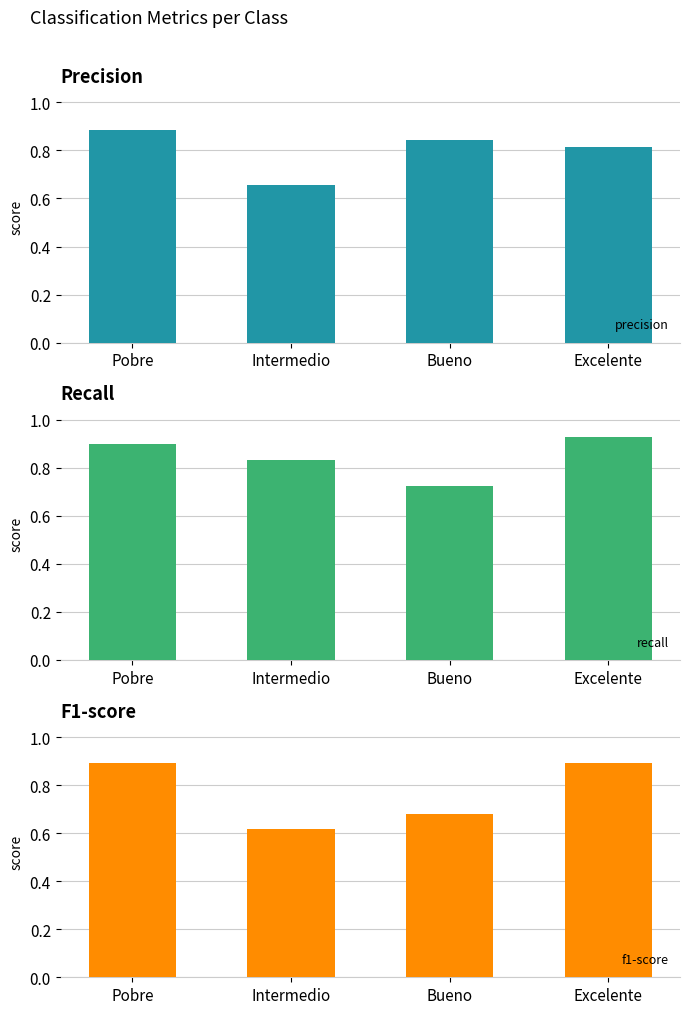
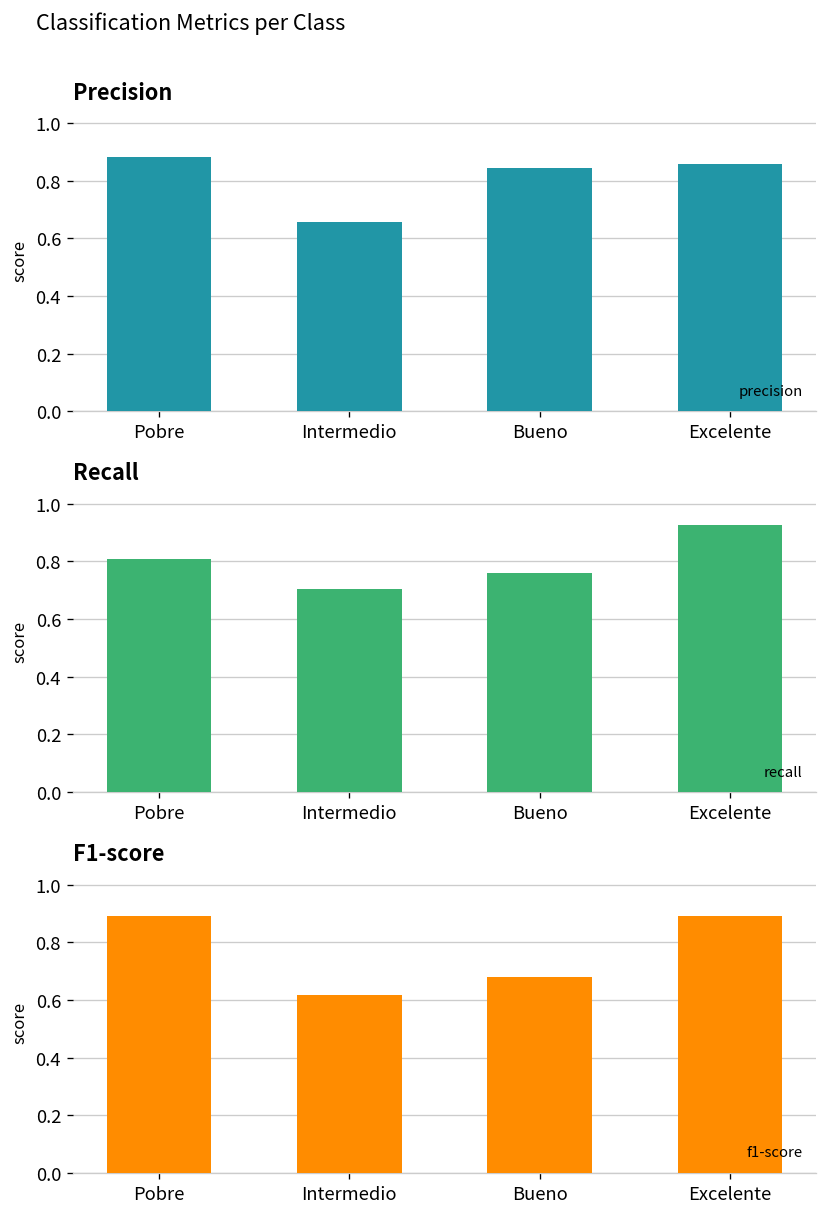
Precision, Excelente: 0.81 -> 0.86
Recall, Pobre: 0.90 -> 0.81
Recall, Intermedio: 0.83 -> 0.70
Recall, Bueno: 0.72 -> 0.76
